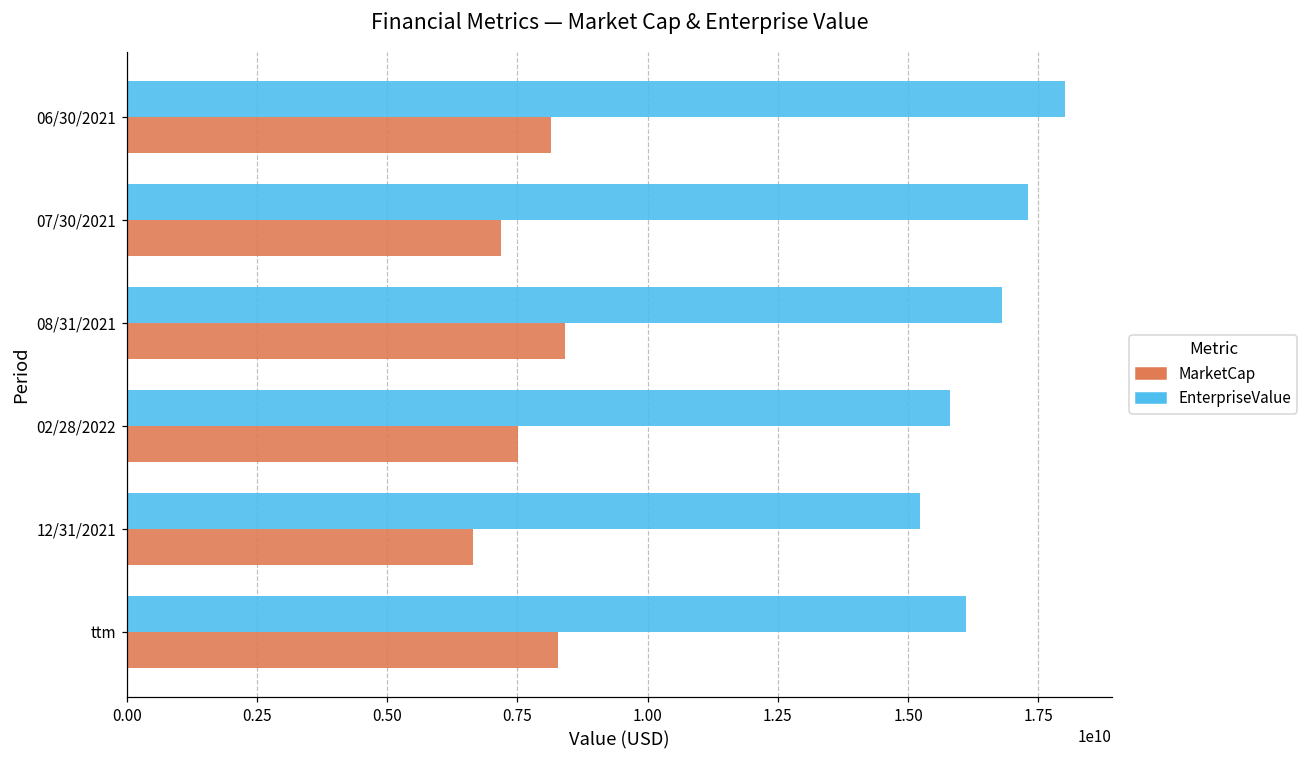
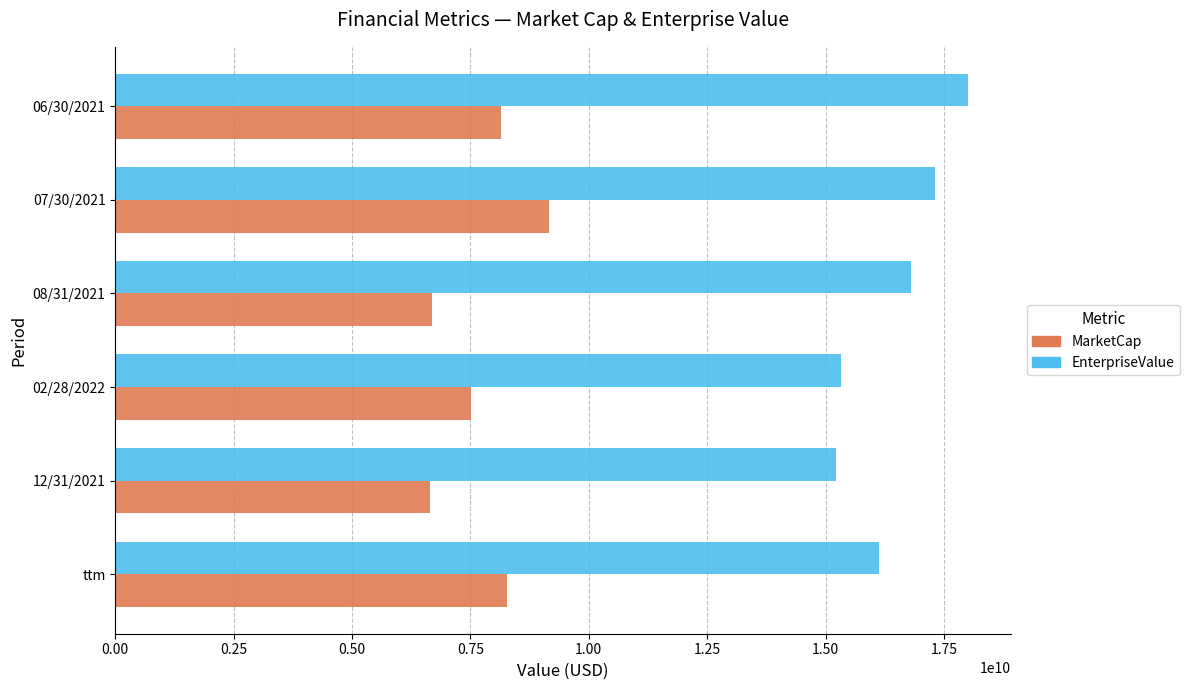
MarketCap, 07/30/2021: 7200000000 -> 9200000000
MarketCap, 08/31/2021: 8400000000 -> 6700000000
EnterpriseValue, 02/28/2022: 15800000000 -> 15300000000
